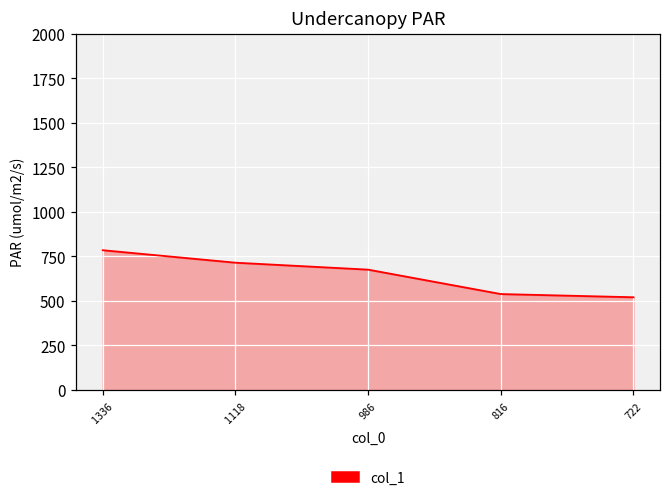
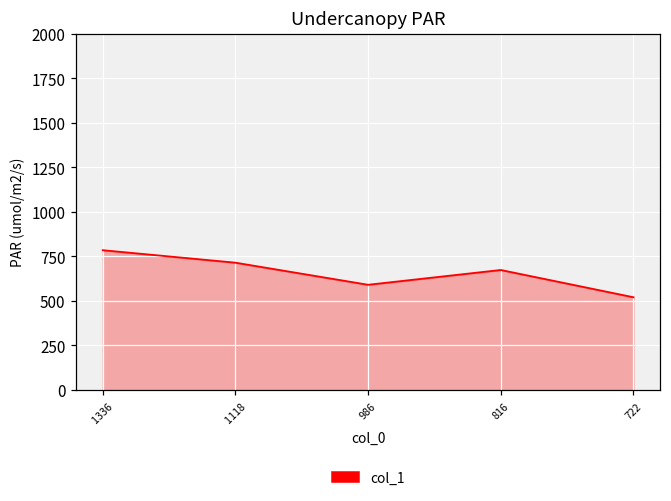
986: 680 -> 590
816: 540 -> 670
